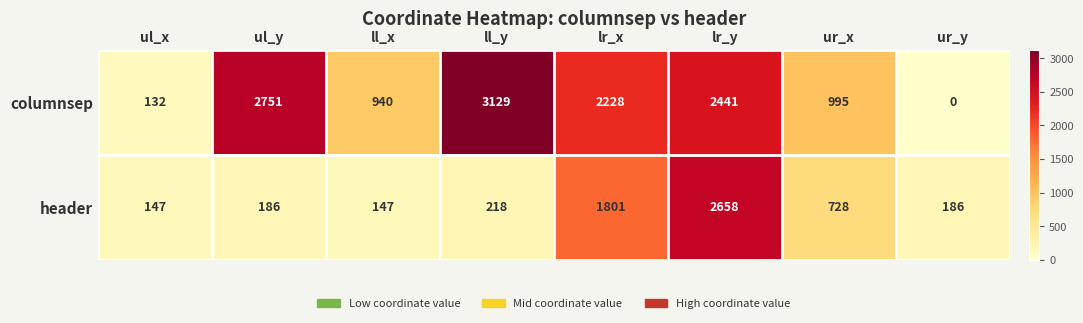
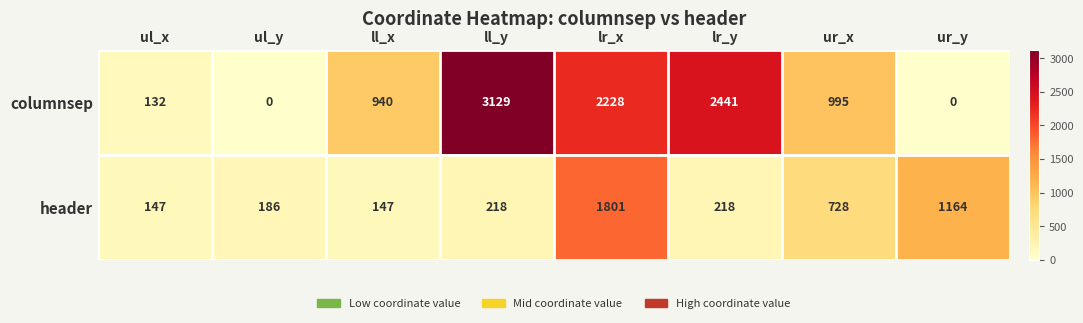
columnsep, ul_y: 2751 -> 0
header, lr_y: 2658 -> 218
header, ur_y: 186 -> 1164
